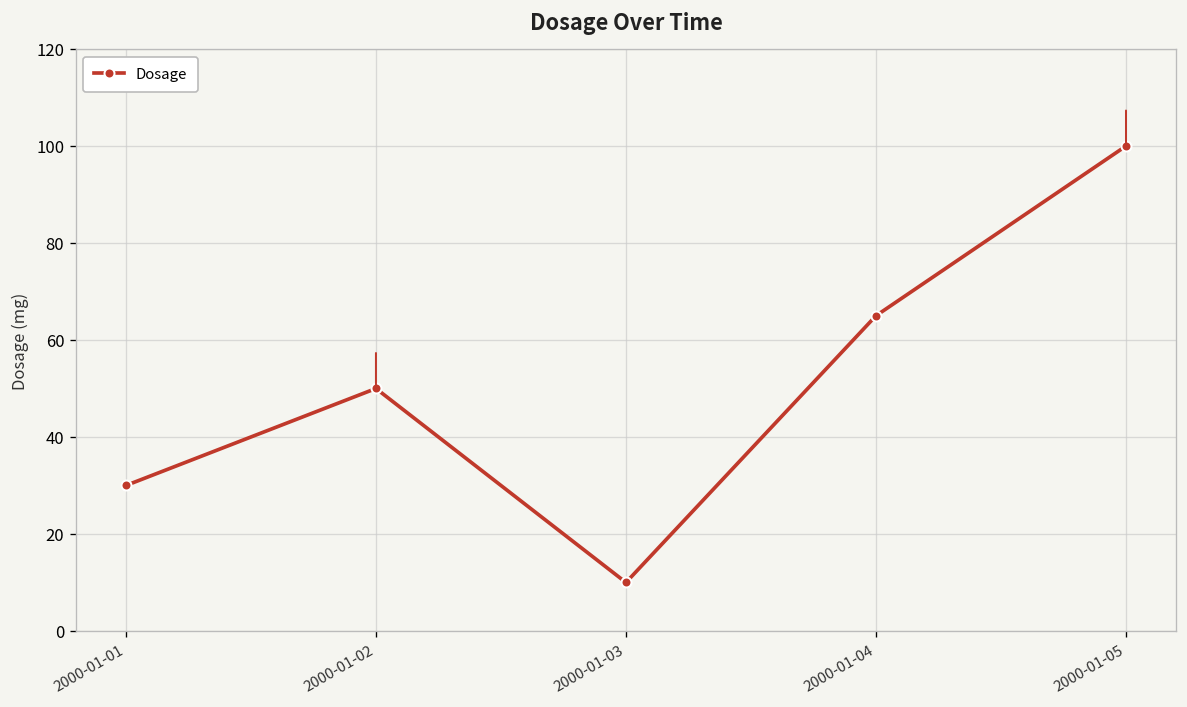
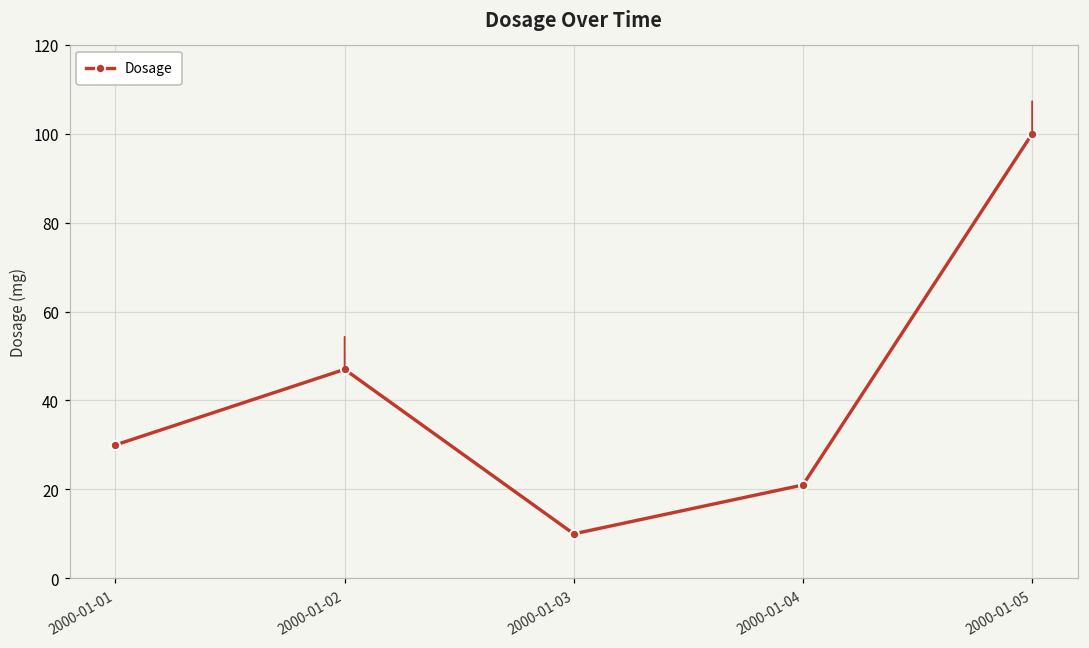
2000-01-02: 50 -> 47
2000-01-04: 65 -> 21
